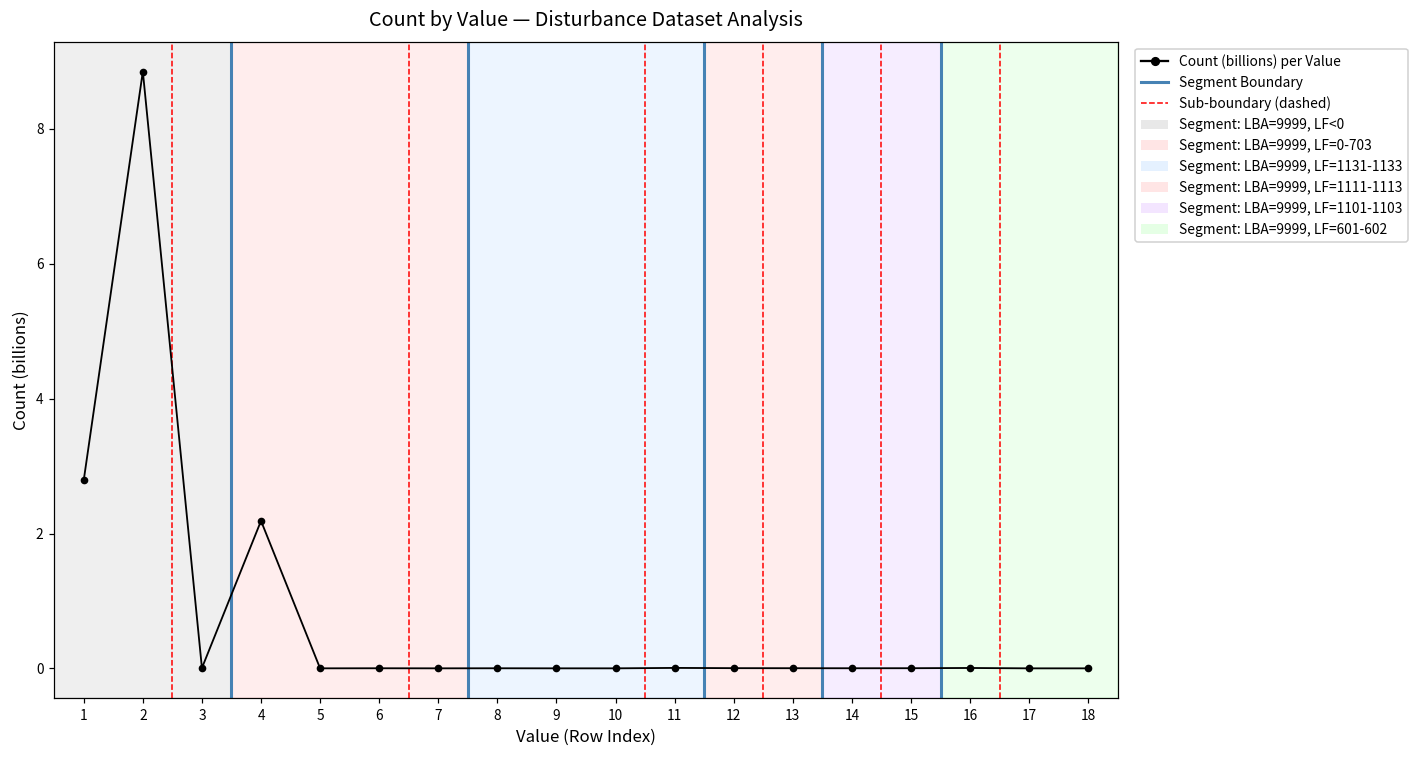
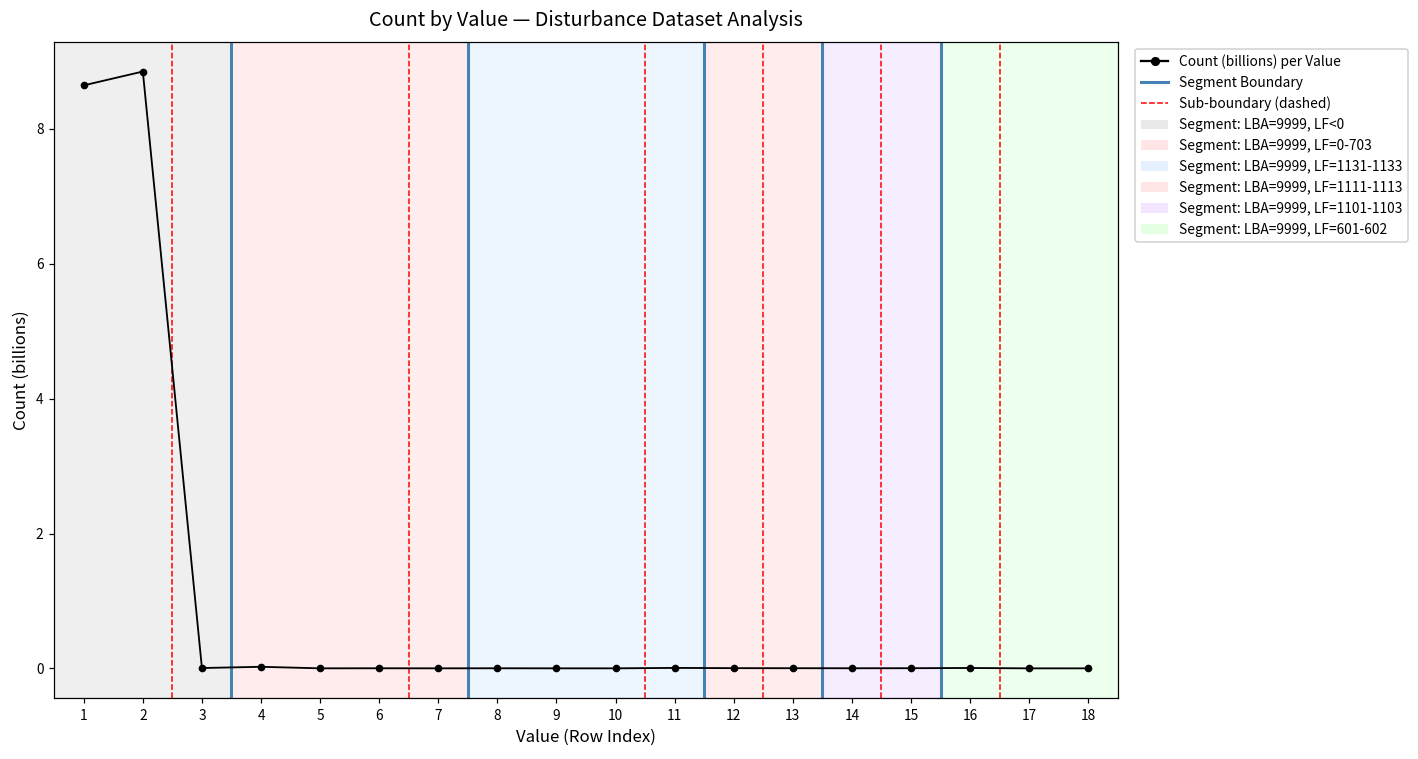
1: 2.8 -> 8.6
4: 2.2 -> 0.0
